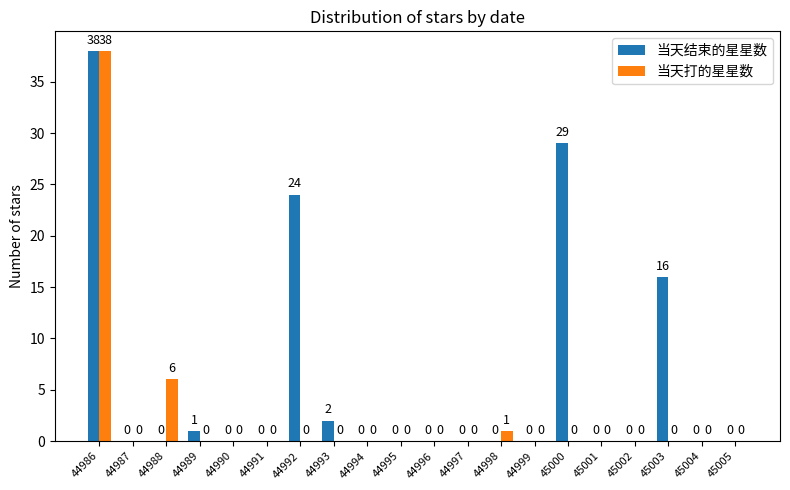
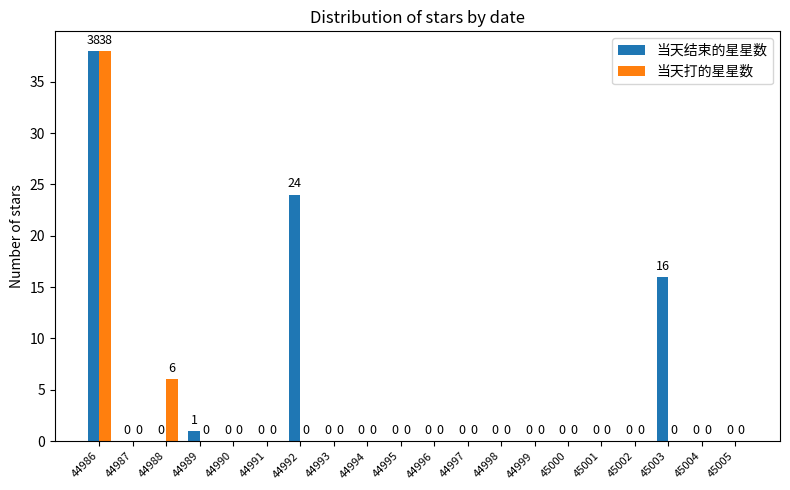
当天结束的星星数, 44993: 2 -> 0
当天打的星星数, 44998: 1 -> 0
当天结束的星星数, 45000: 29 -> 0
